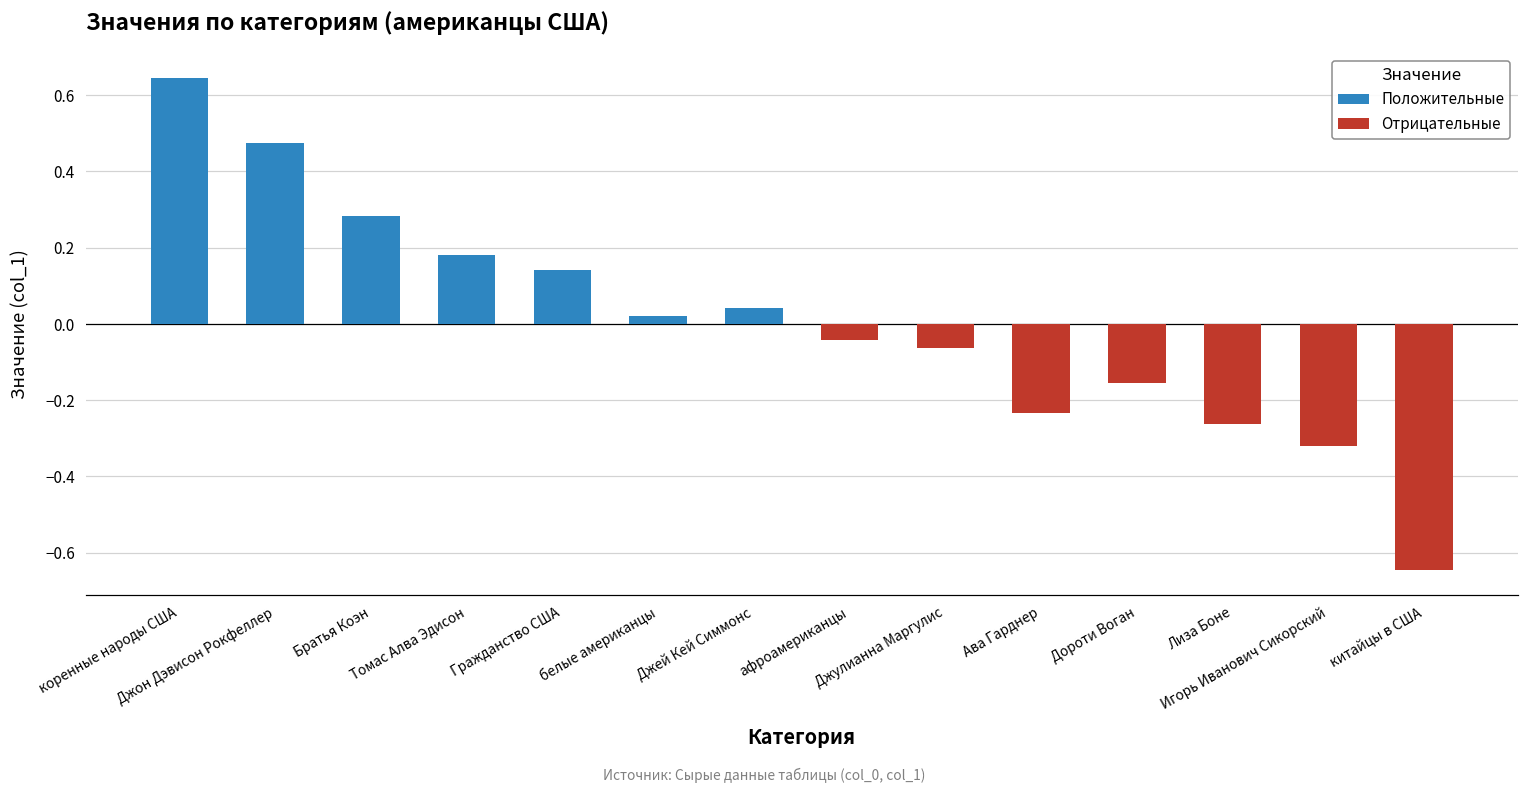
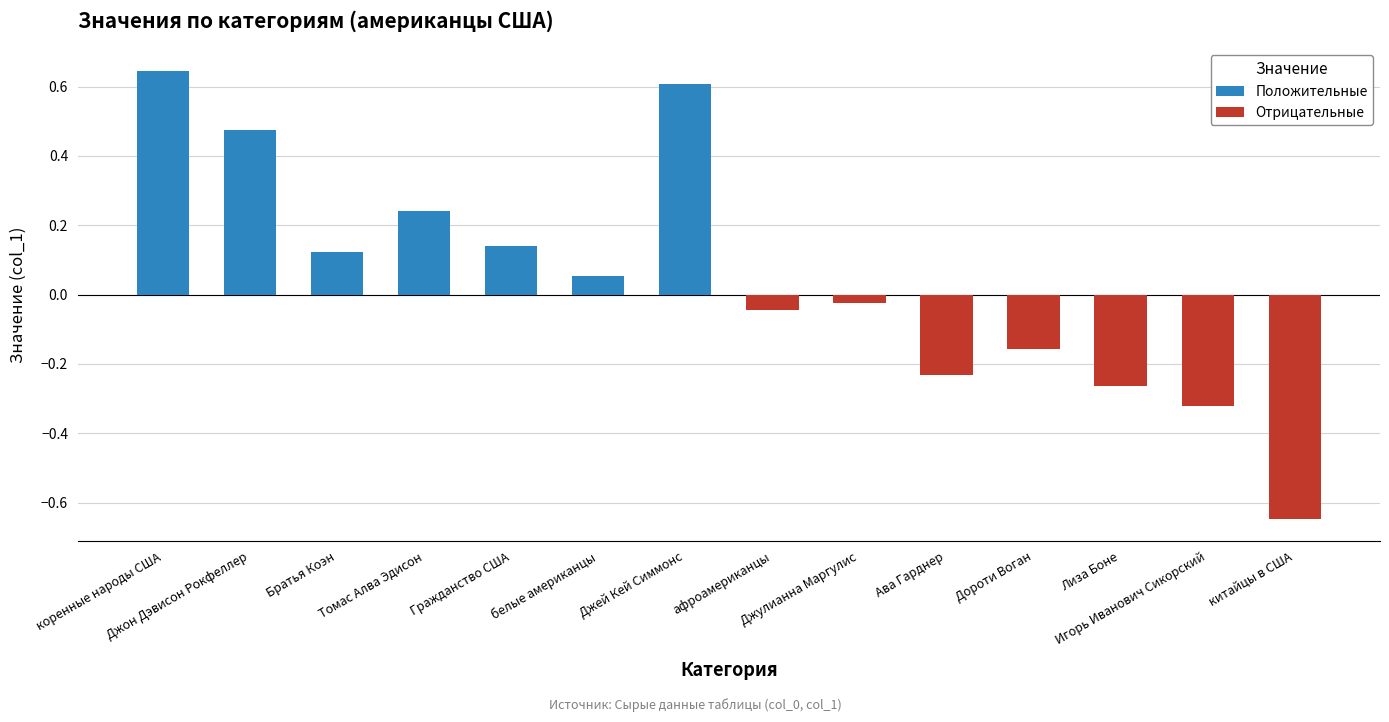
Положительные, Братья Коэн: 0.28 -> 0.12
Положительные, Томас Алва Эдисон: 0.18 -> 0.24
Положительные, белые американцы: 0.02 -> 0.05
Положительные, Джей Кей Симмонс: 0.04 -> 0.61
Отрицательные, Джулианна Маргулис: -0.06 -> -0.02
